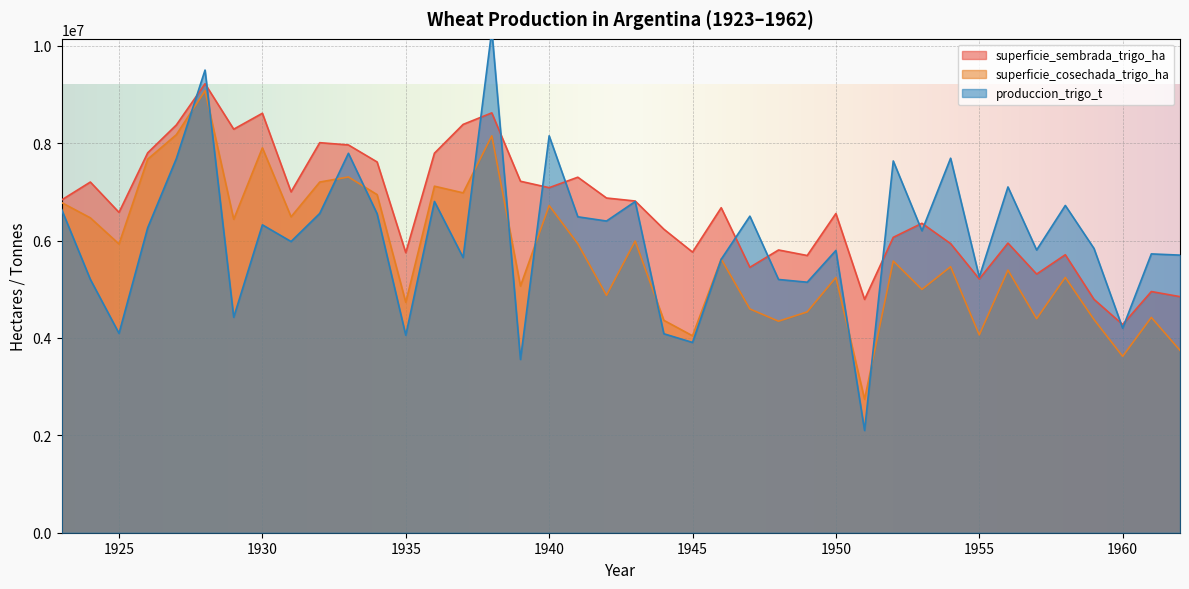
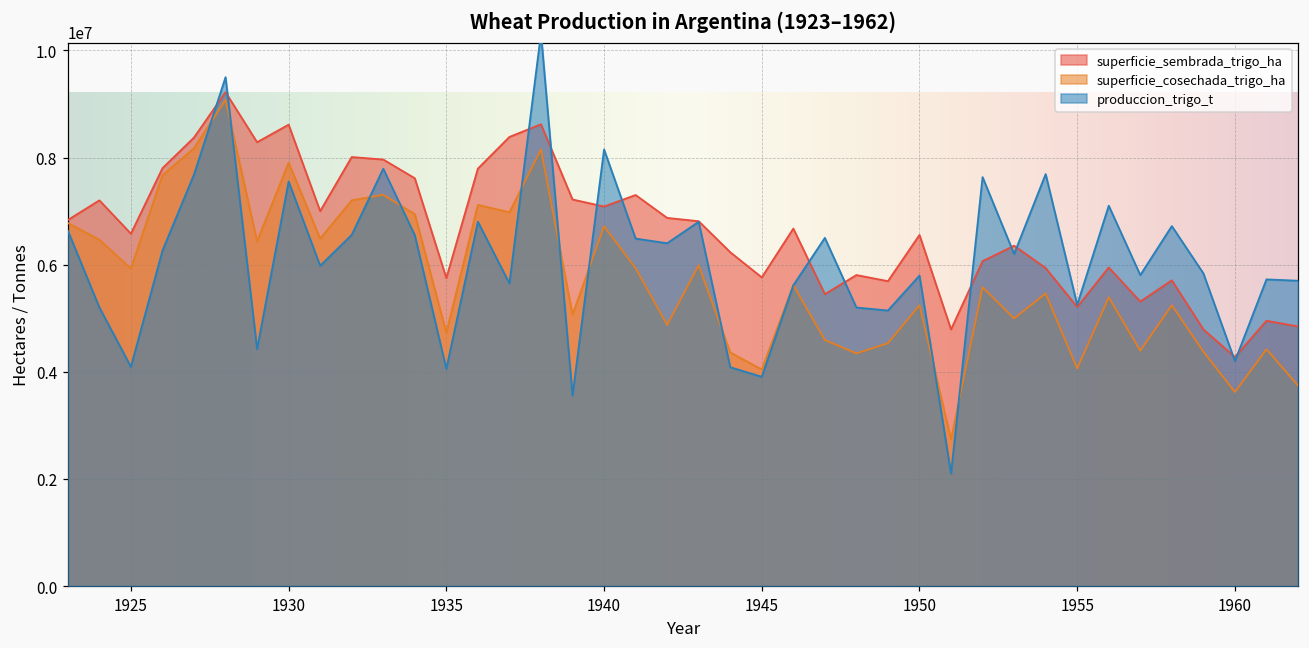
produccion_trigo_t, 1930: 6300000 -> 7600000
